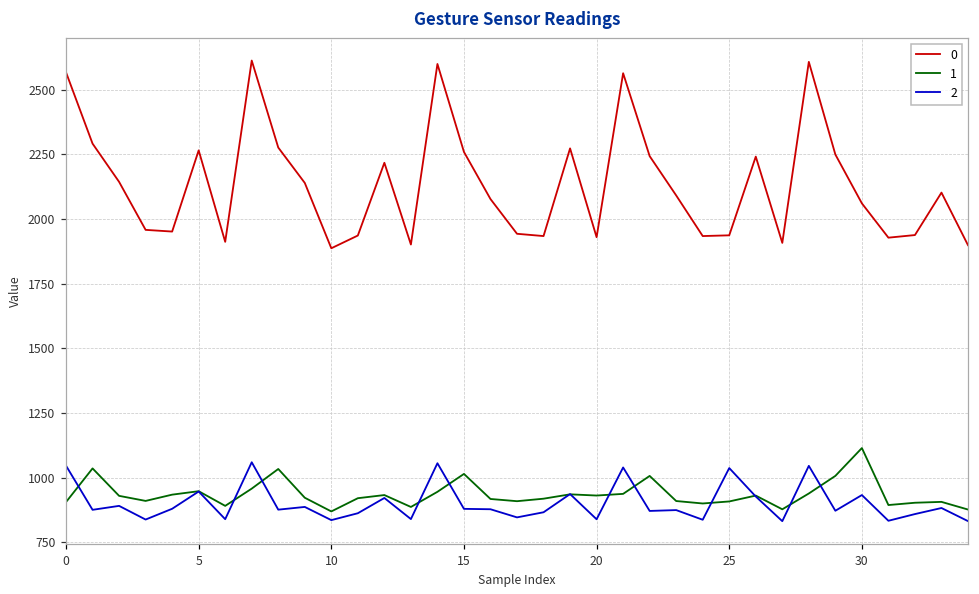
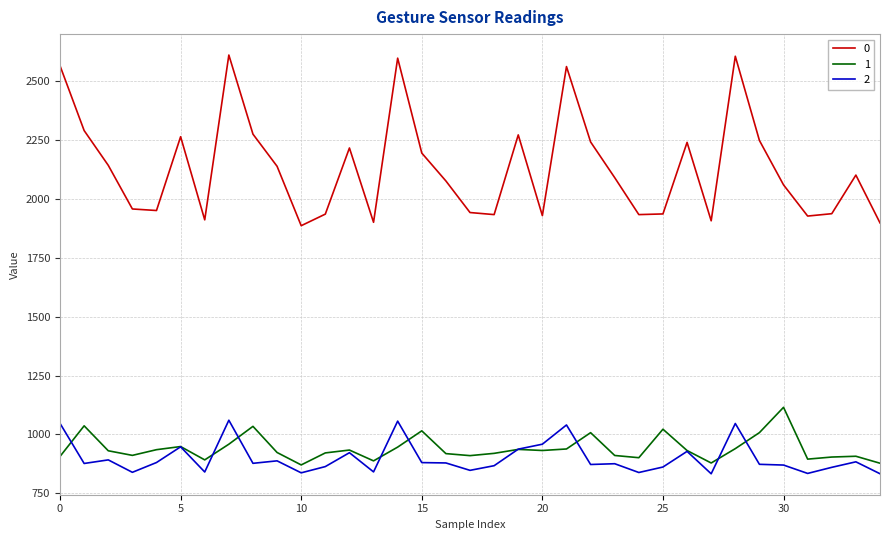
0, 15: 2260 -> 2200
2, 20: 840 -> 960
1, 25: 910 -> 1020
2, 25: 1040 -> 860
2, 30: 930 -> 870
